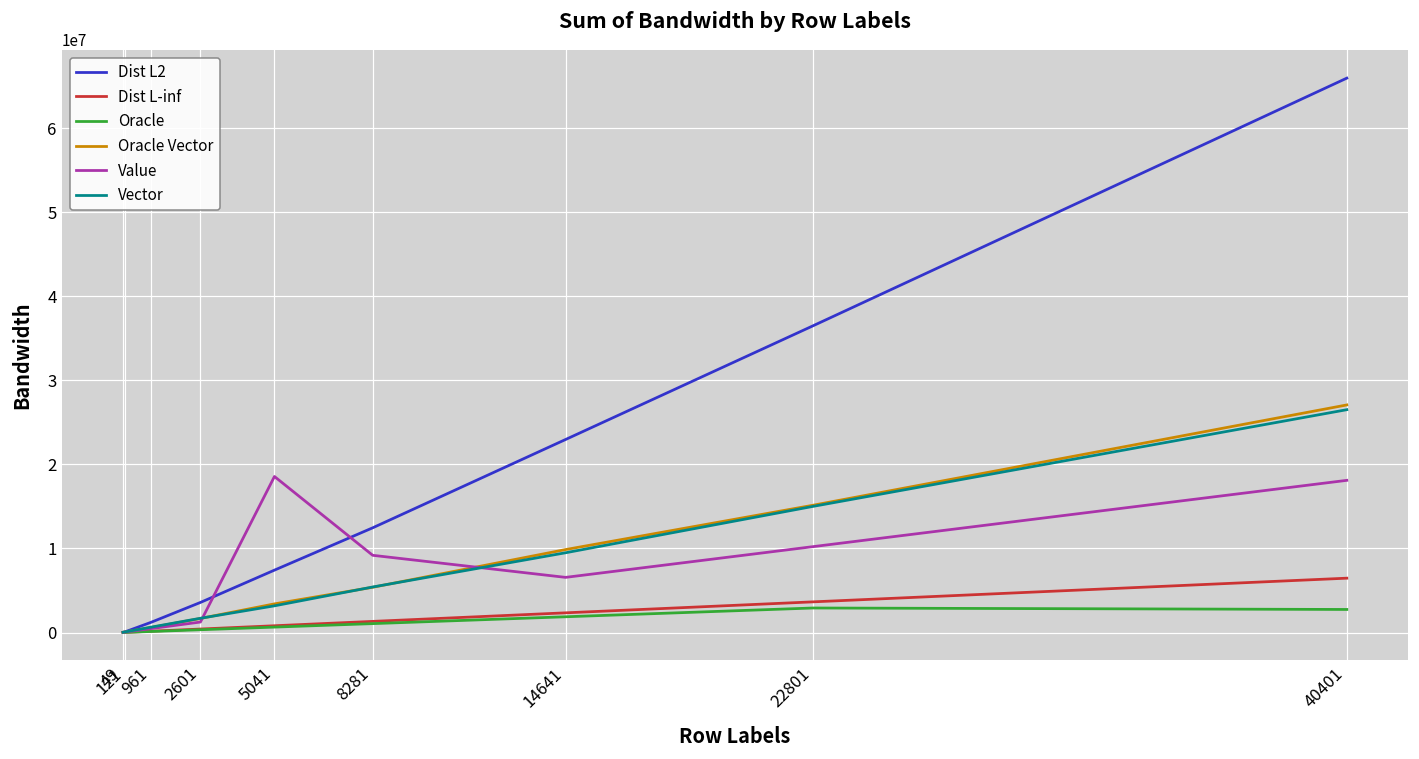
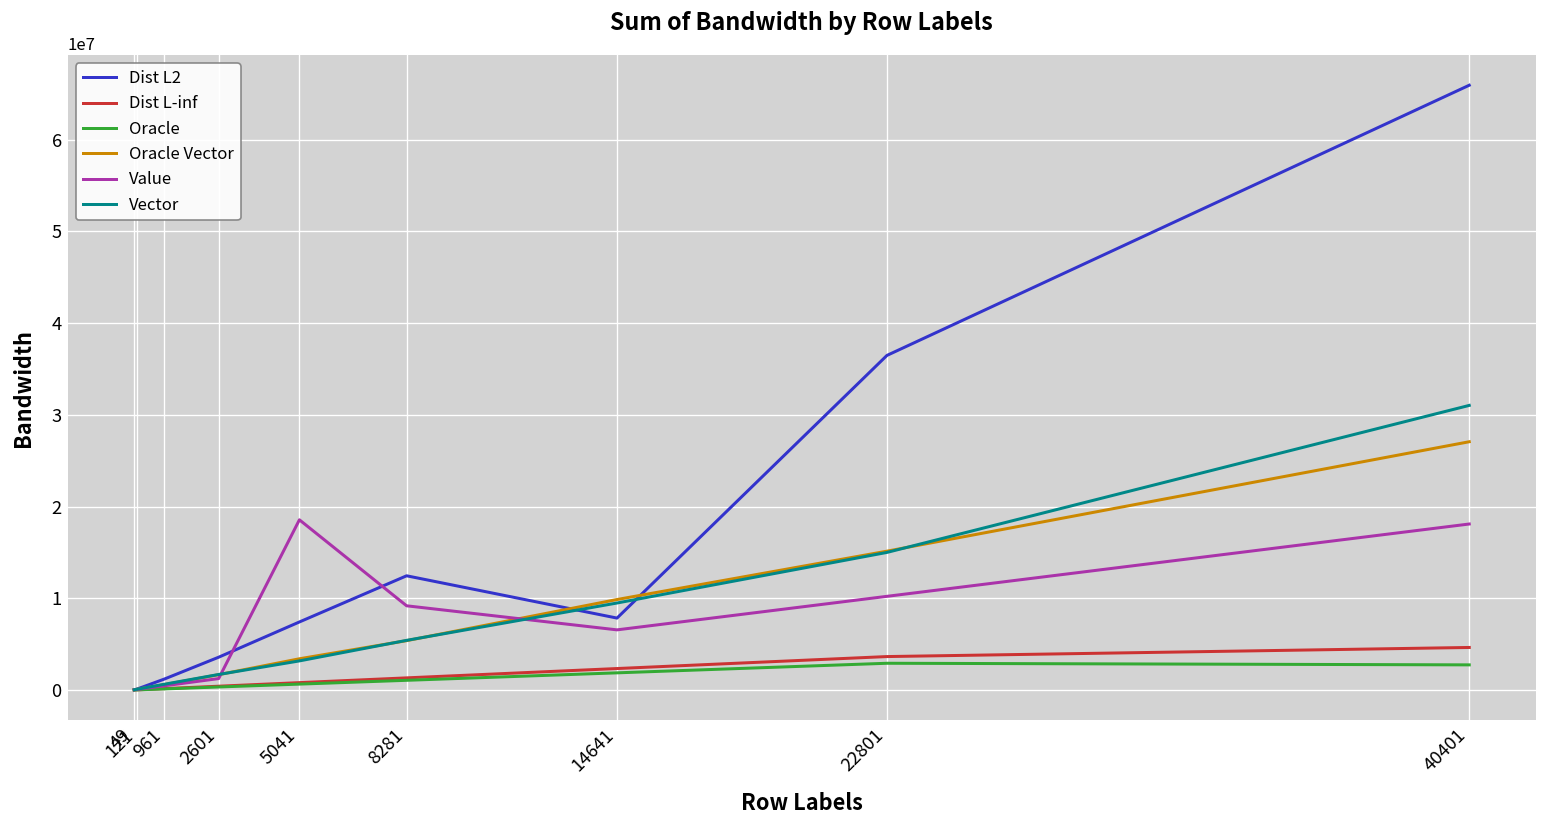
Dist L2, 14641: 23000000 -> 8000000
Dist L-inf, 40401: 6000000 -> 5000000
Vector, 40401: 27000000 -> 31000000
